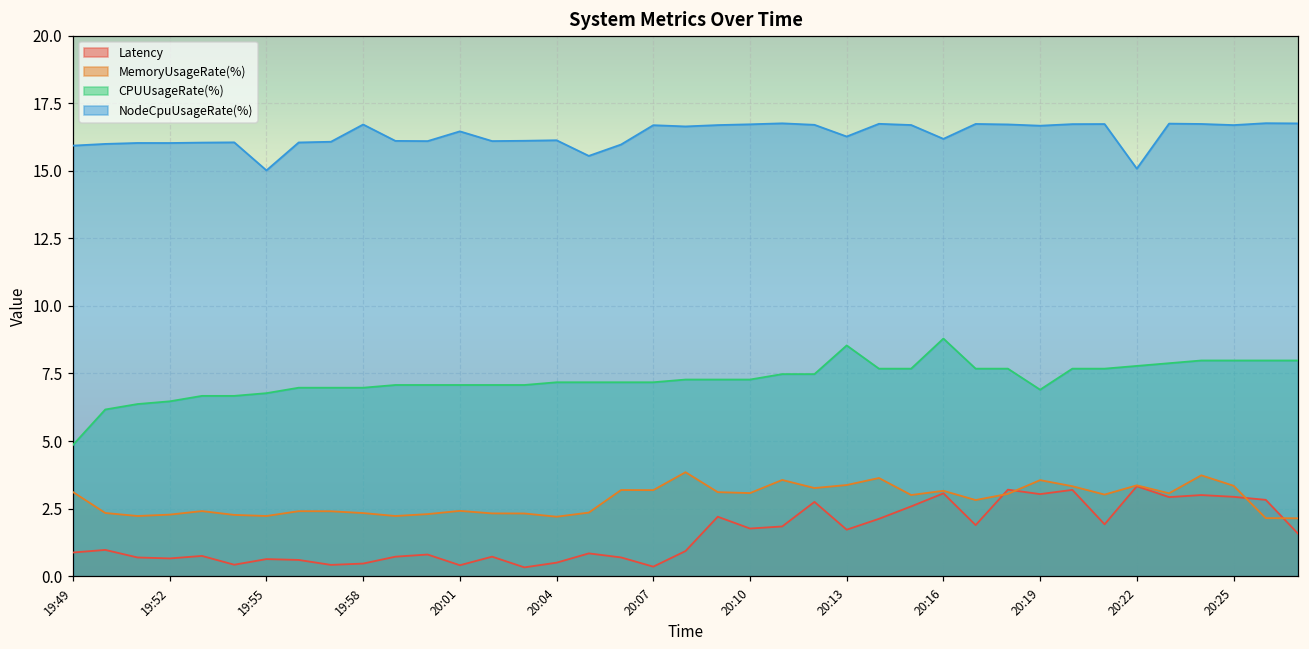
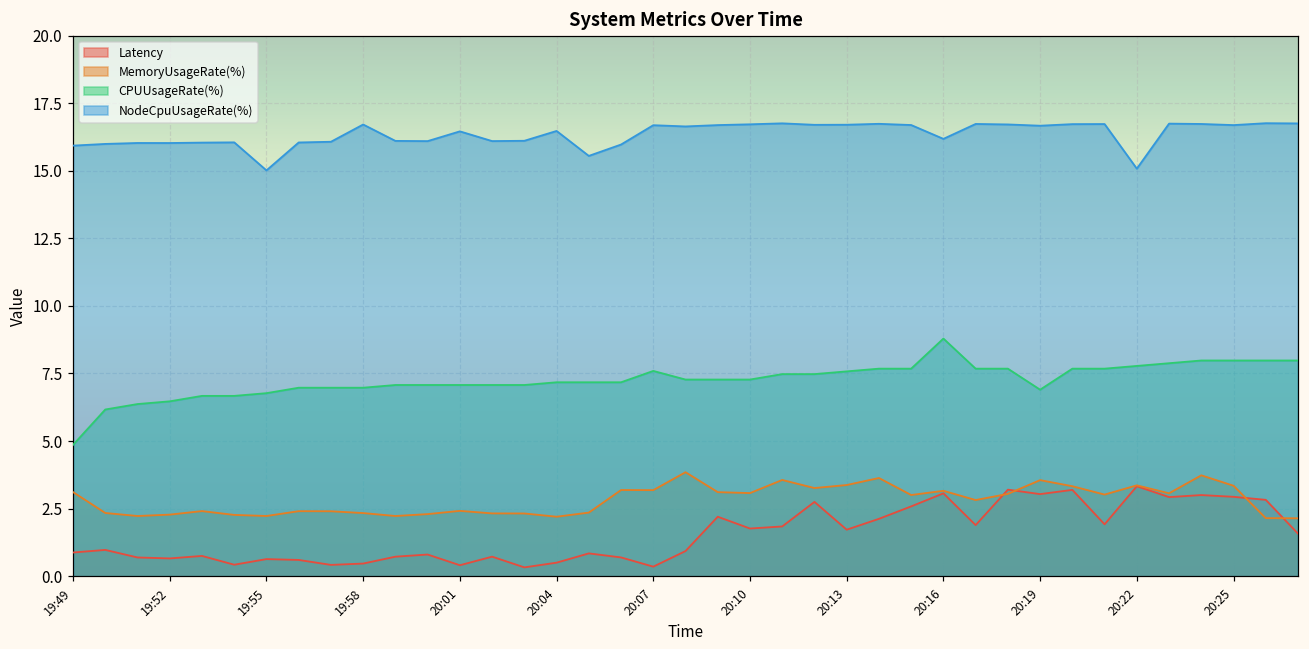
NodeCpuUsageRate(%), 20:04: 16.1 -> 16.5
CPUUsageRate(%), 20:07: 7.2 -> 7.6
CPUUsageRate(%), 20:13: 8.5 -> 7.6
NodeCpuUsageRate(%), 20:13: 16.3 -> 16.7
